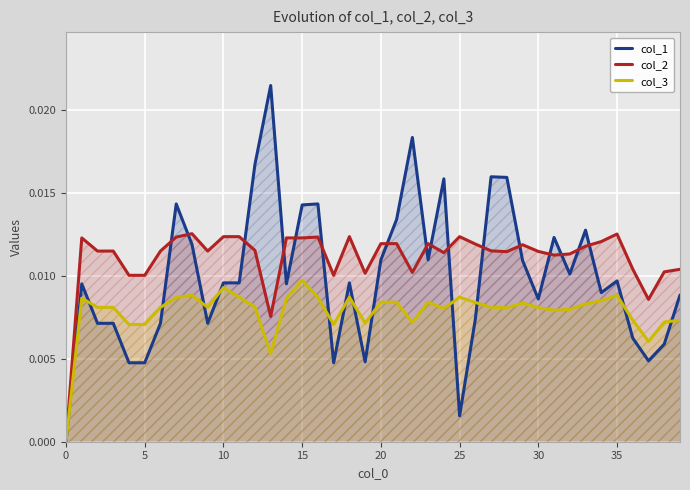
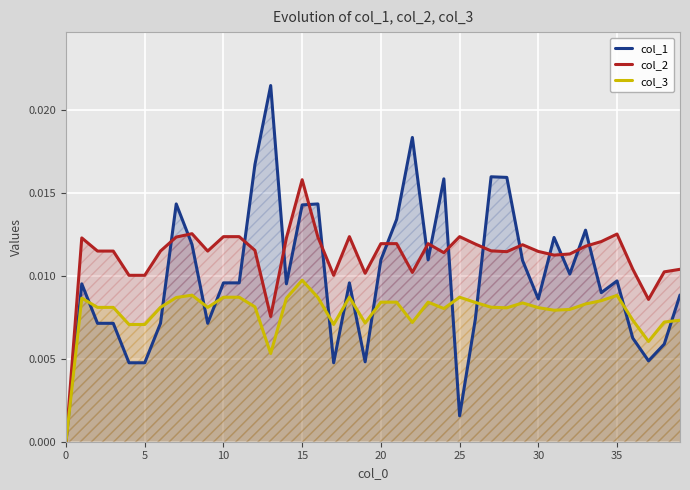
col_3, 10: 0.0093 -> 0.0087
col_2, 15: 0.0123 -> 0.0158
